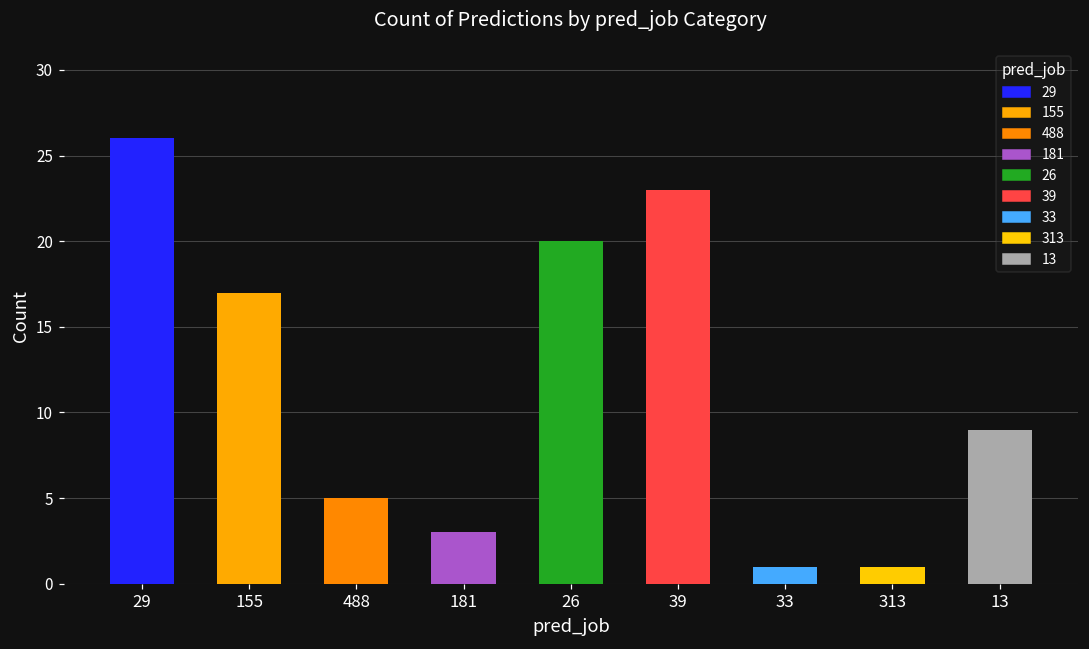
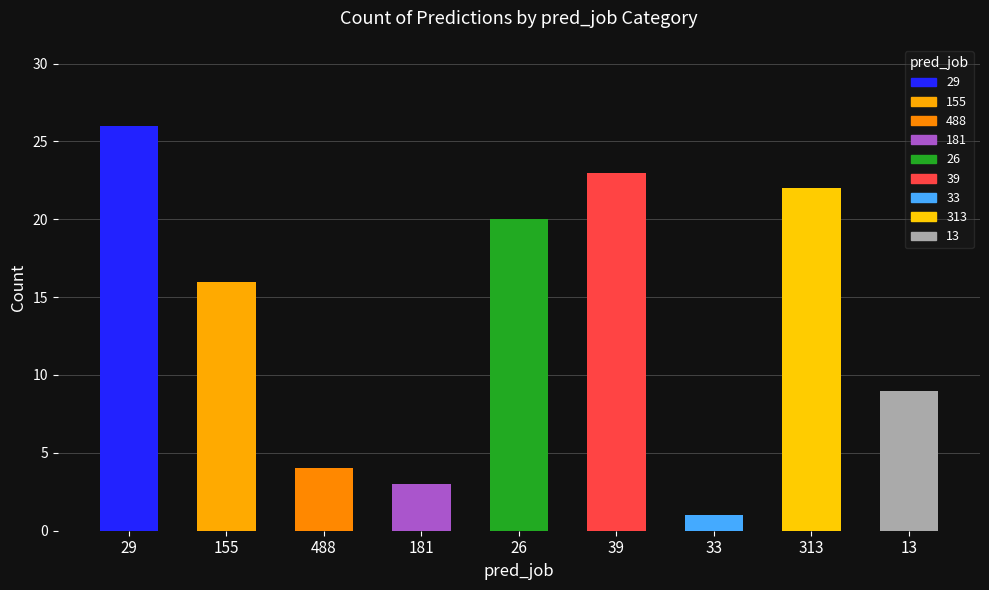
155: 17 -> 16
488: 5 -> 4
313: 1 -> 22
